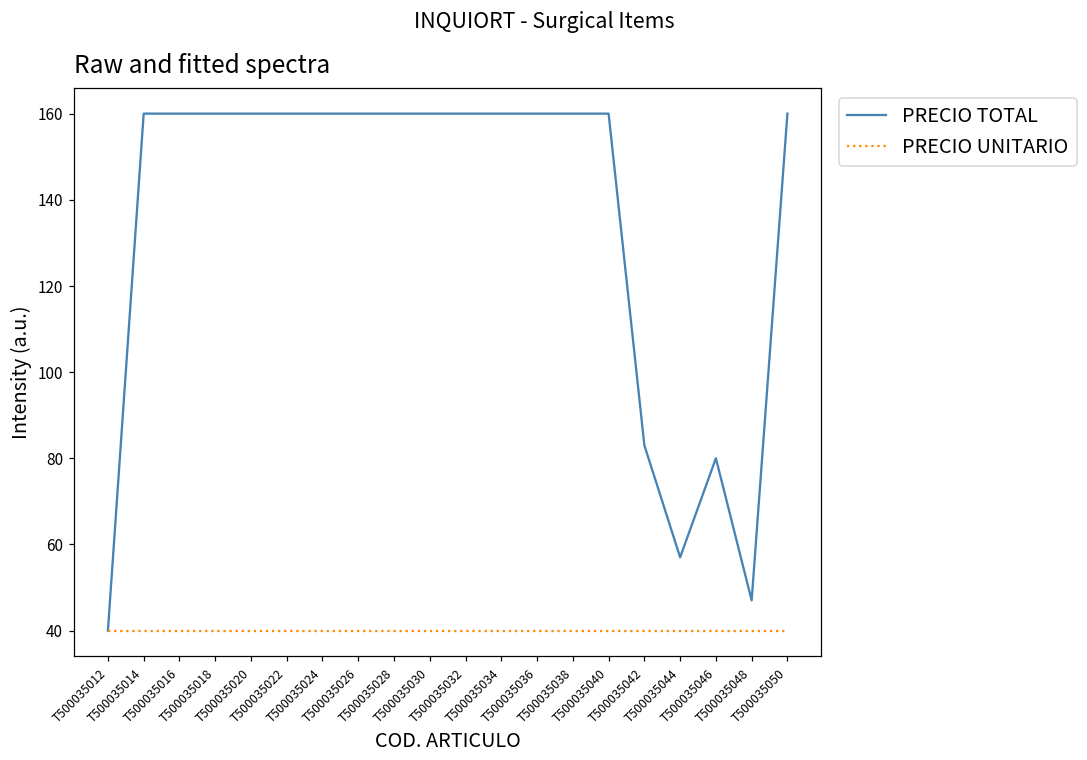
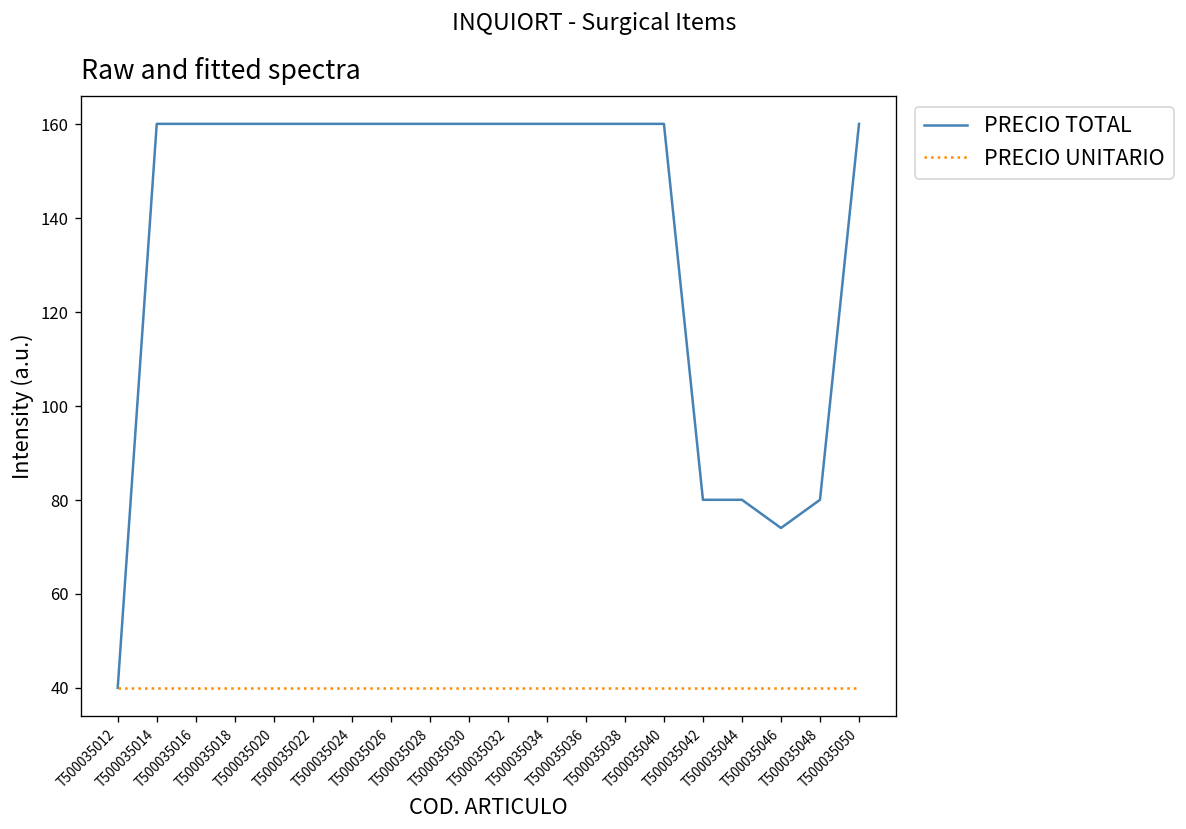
PRECIO TOTAL, T500035042: 83 -> 80
PRECIO TOTAL, T500035044: 57 -> 80
PRECIO TOTAL, T500035046: 80 -> 74
PRECIO TOTAL, T500035048: 47 -> 80
